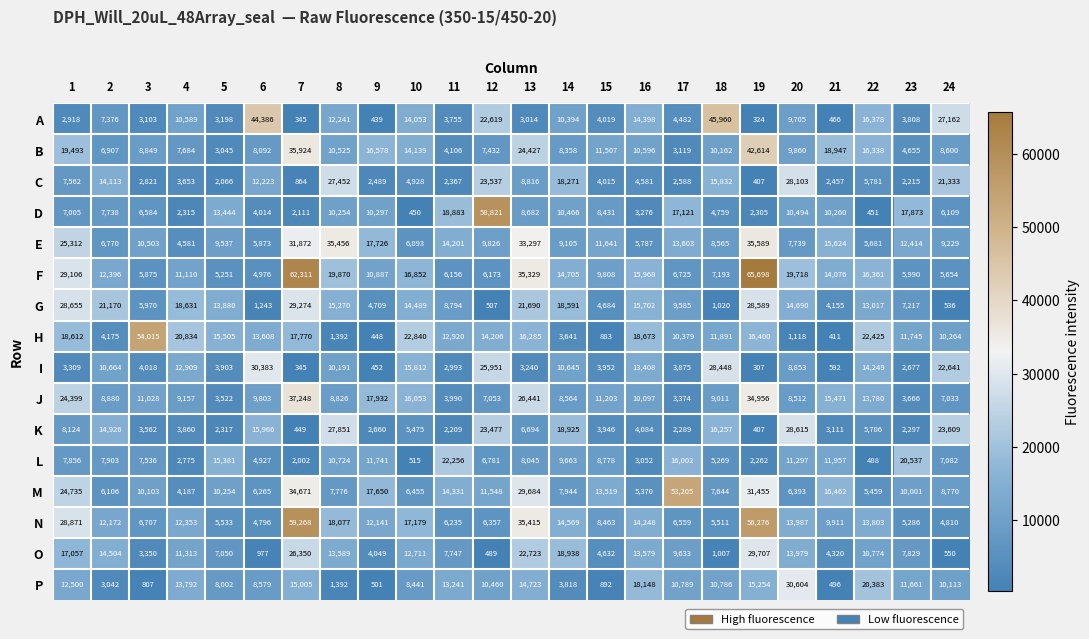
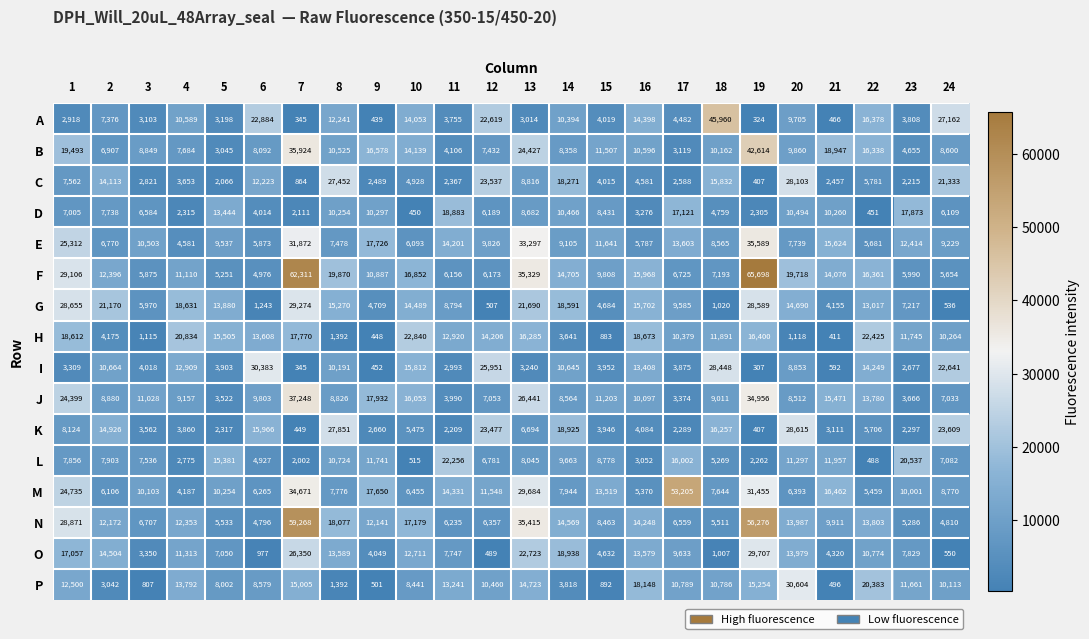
A, 6: 44,386 -> 22,884
D, 12: 58,821 -> 6,189
E, 8: 35,456 -> 7,478
H, 3: 54,015 -> 1,115
